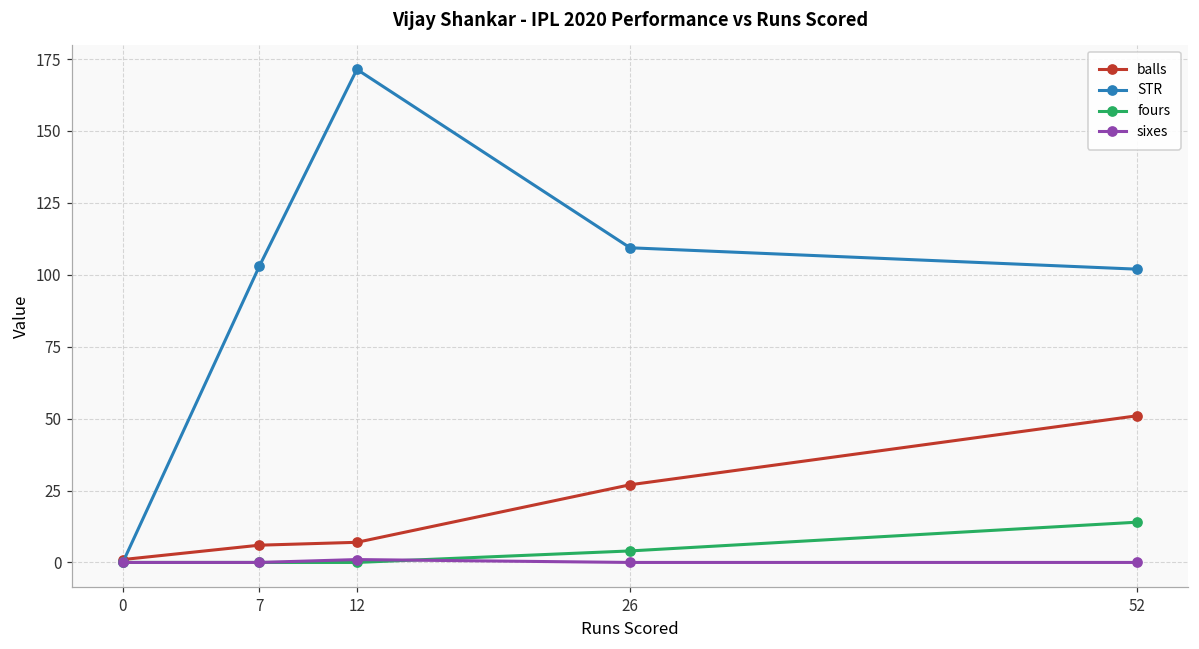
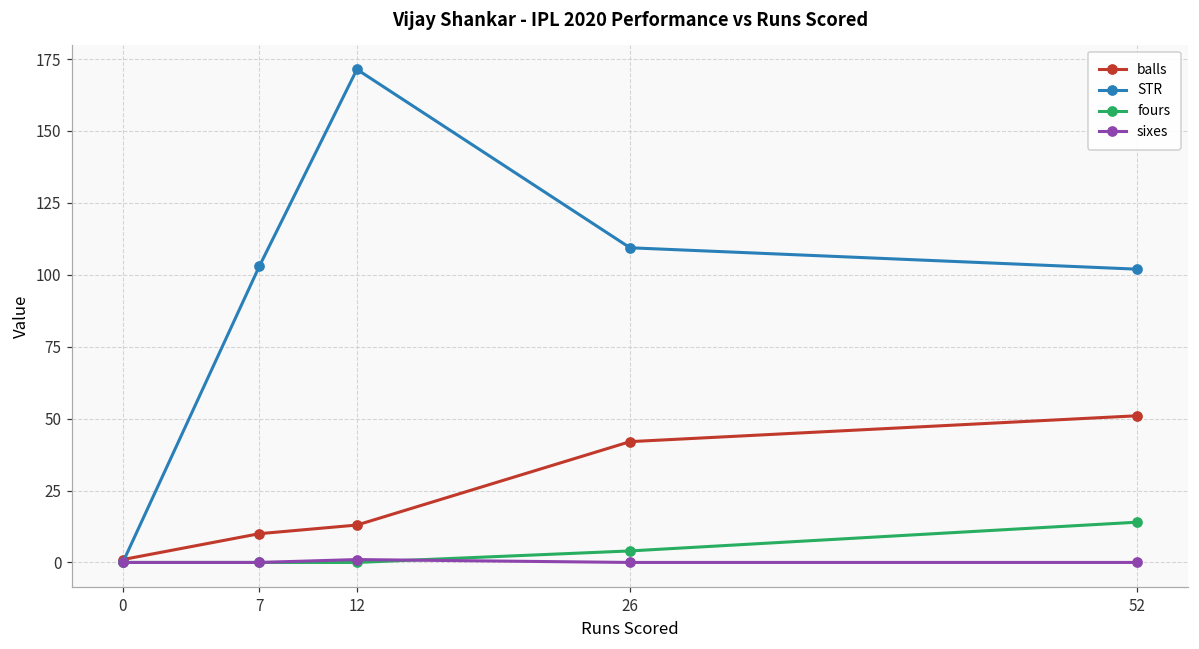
balls, 7: 6 -> 10
balls, 12: 7 -> 13
balls, 26: 27 -> 42
